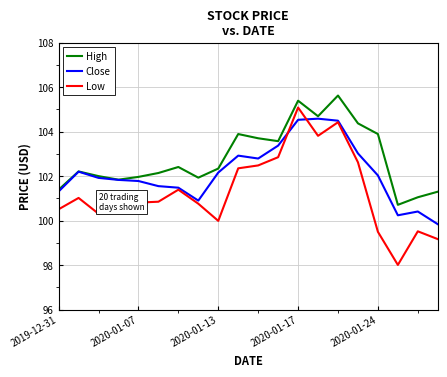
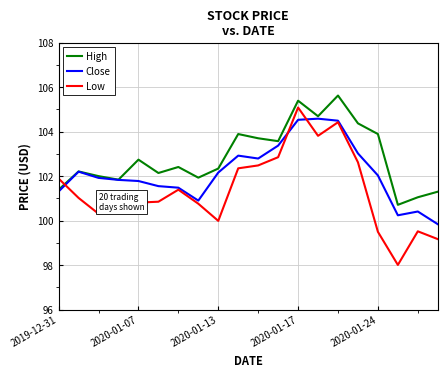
Low, 2019-12-31: 100.5 -> 101.9
High, 2020-01-07: 102.0 -> 102.7
